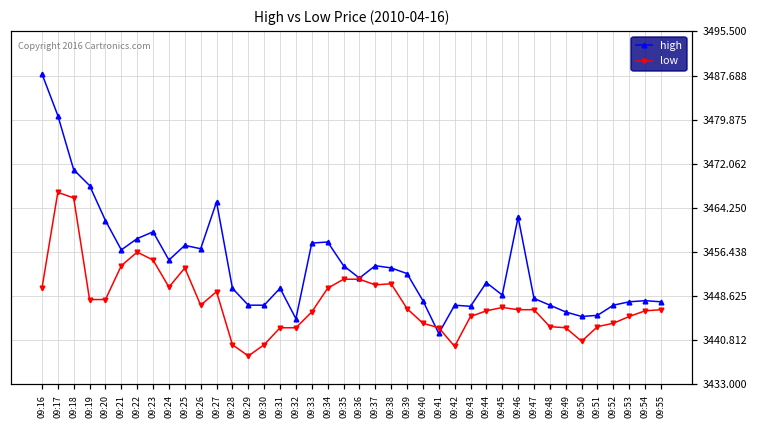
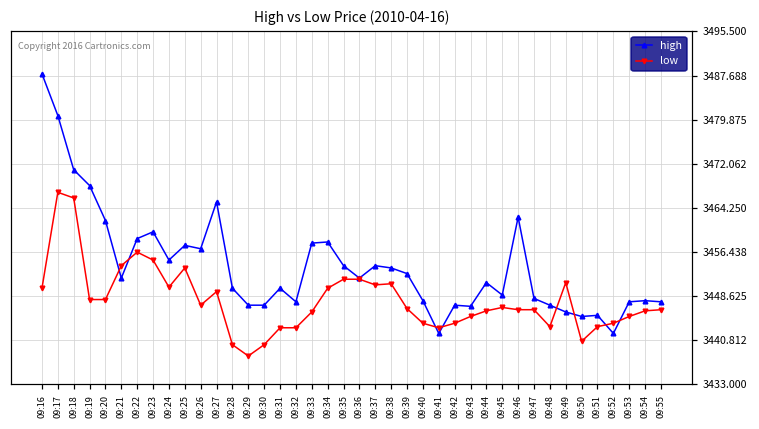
high, 09:21: 3457 -> 3452
high, 09:32: 3445 -> 3448
low, 09:42: 3440 -> 3444
low, 09:49: 3443 -> 3451
high, 09:52: 3447 -> 3442
